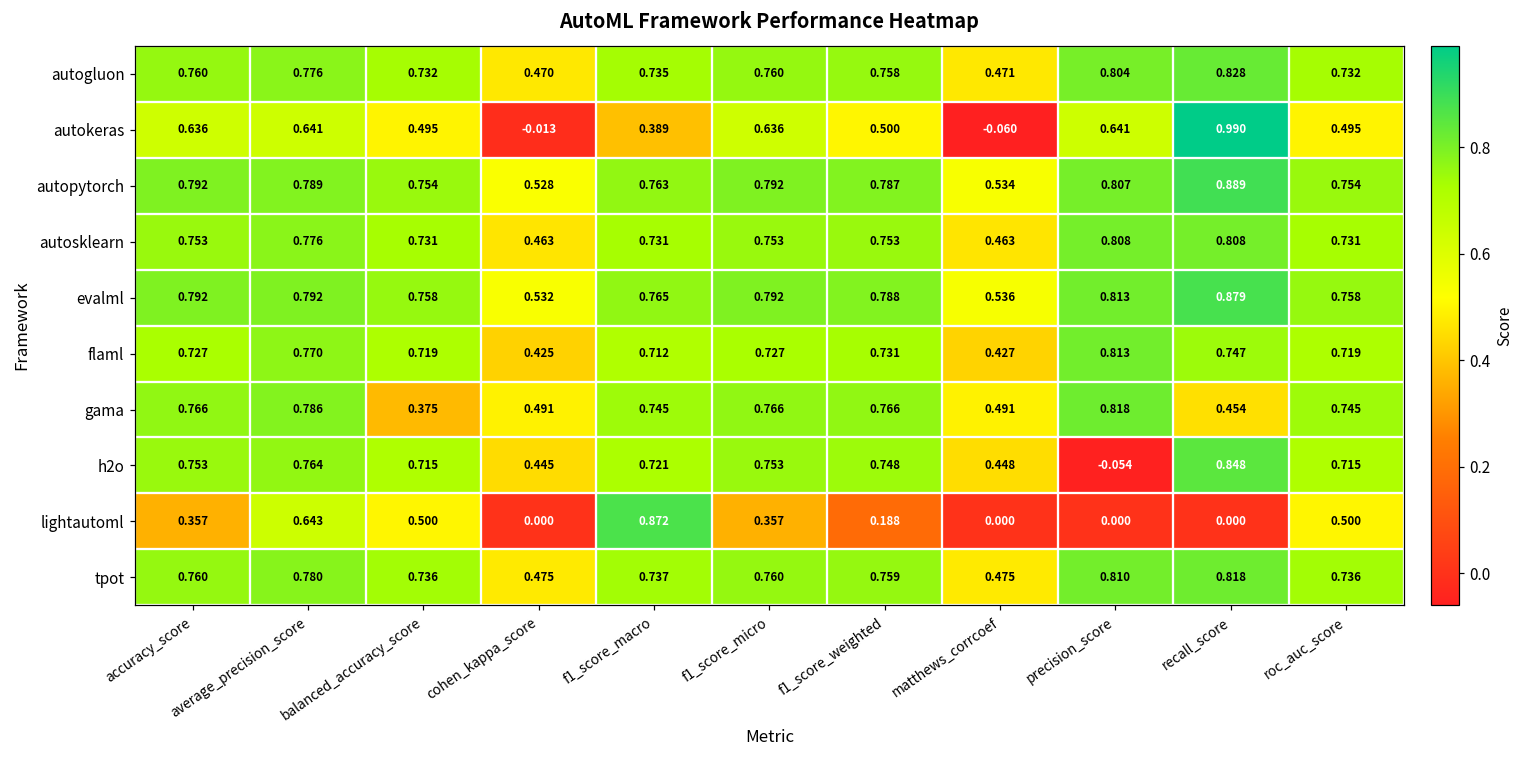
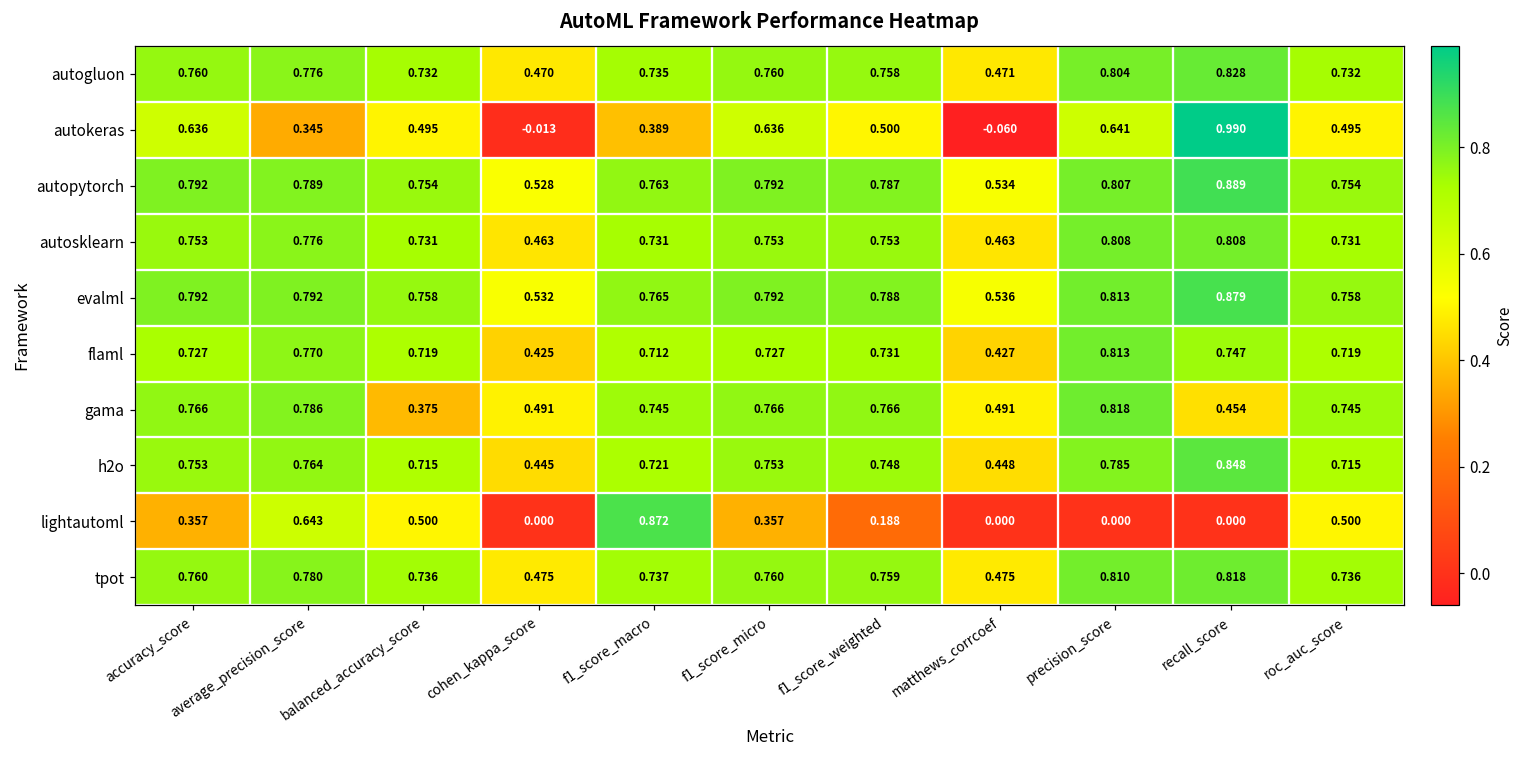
autokeras, average_precision_score: 0.641 -> 0.345
h2o, precision_score: -0.054 -> 0.785
